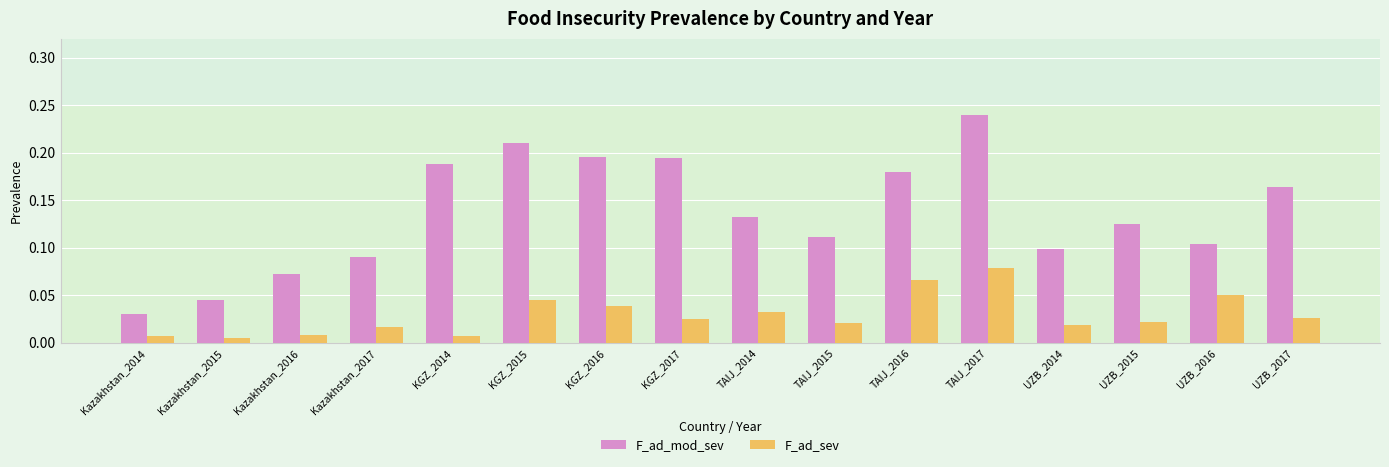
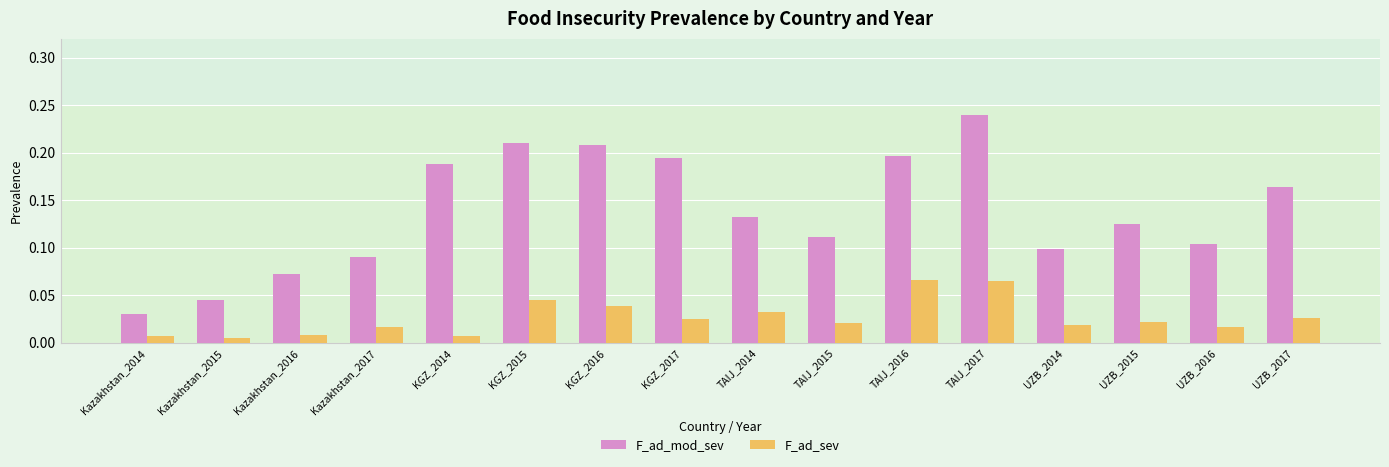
F_ad_mod_sev, KGZ_2016: 0.20 -> 0.21
F_ad_mod_sev, TAIJ_2016: 0.18 -> 0.20
F_ad_sev, TAIJ_2017: 0.08 -> 0.07
F_ad_sev, UZB_2016: 0.05 -> 0.02
